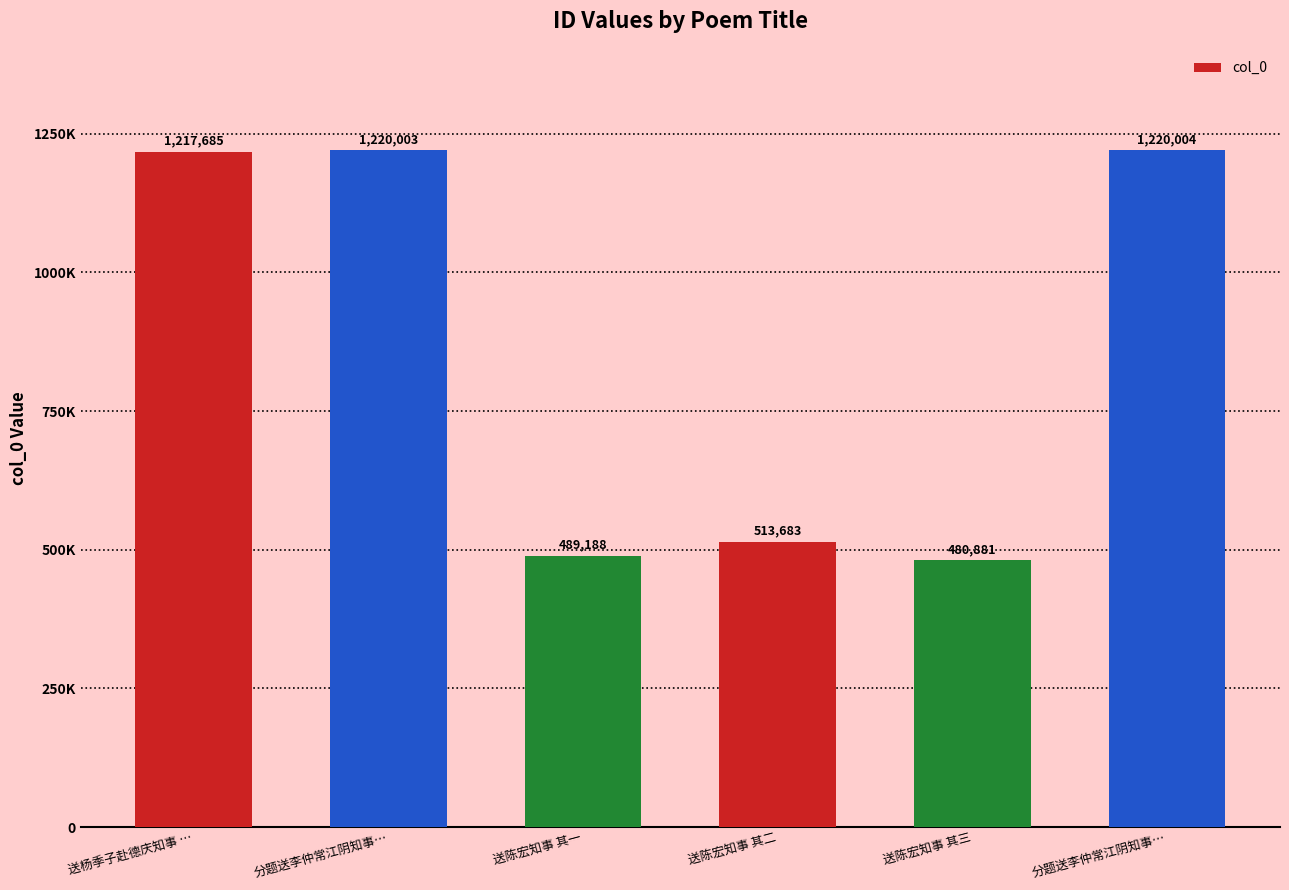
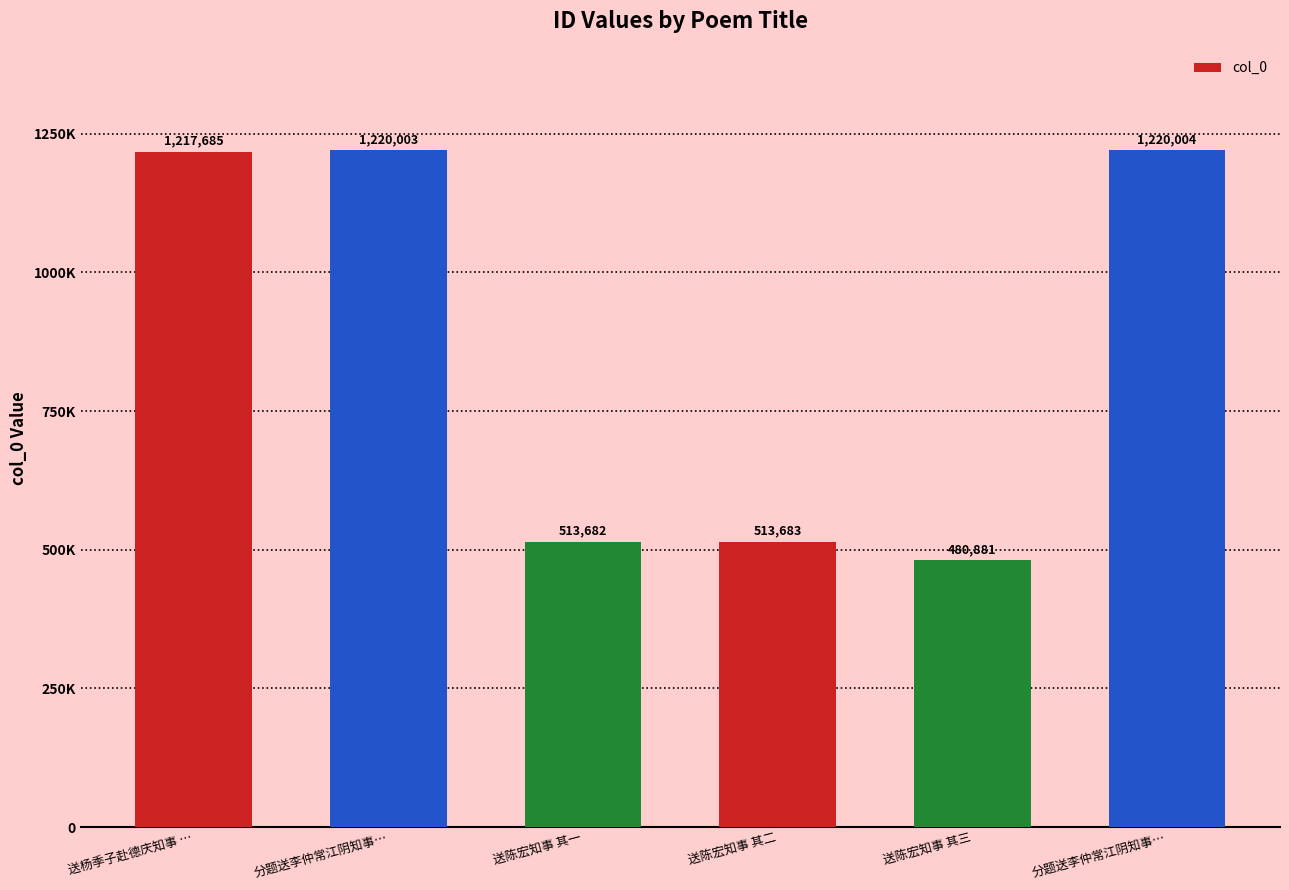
送陈宏知事 其一: 489,188 -> 513,682
